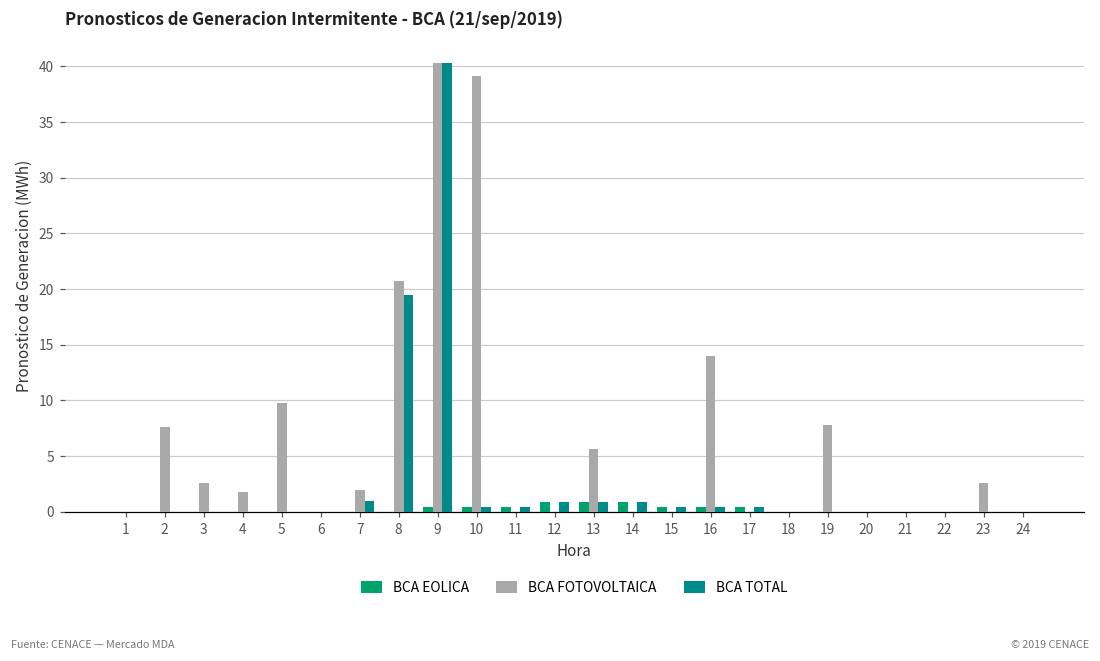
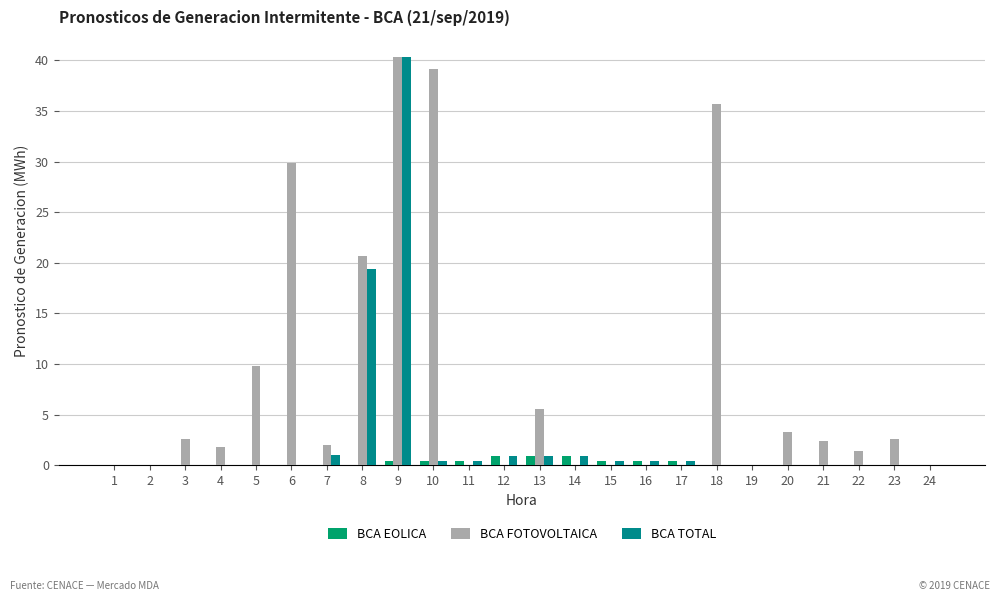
BCA FOTOVOLTAICA, 2: 7.6 -> 0.0
BCA FOTOVOLTAICA, 6: 0.0 -> 29.9
BCA FOTOVOLTAICA, 16: 14 -> 0
BCA FOTOVOLTAICA, 18: 0.0 -> 35.7
BCA FOTOVOLTAICA, 19: 7.8 -> 0.0
BCA FOTOVOLTAICA, 20: 0.0 -> 3.3
BCA FOTOVOLTAICA, 21: 0.0 -> 2.4
BCA FOTOVOLTAICA, 22: 0.0 -> 1.4
